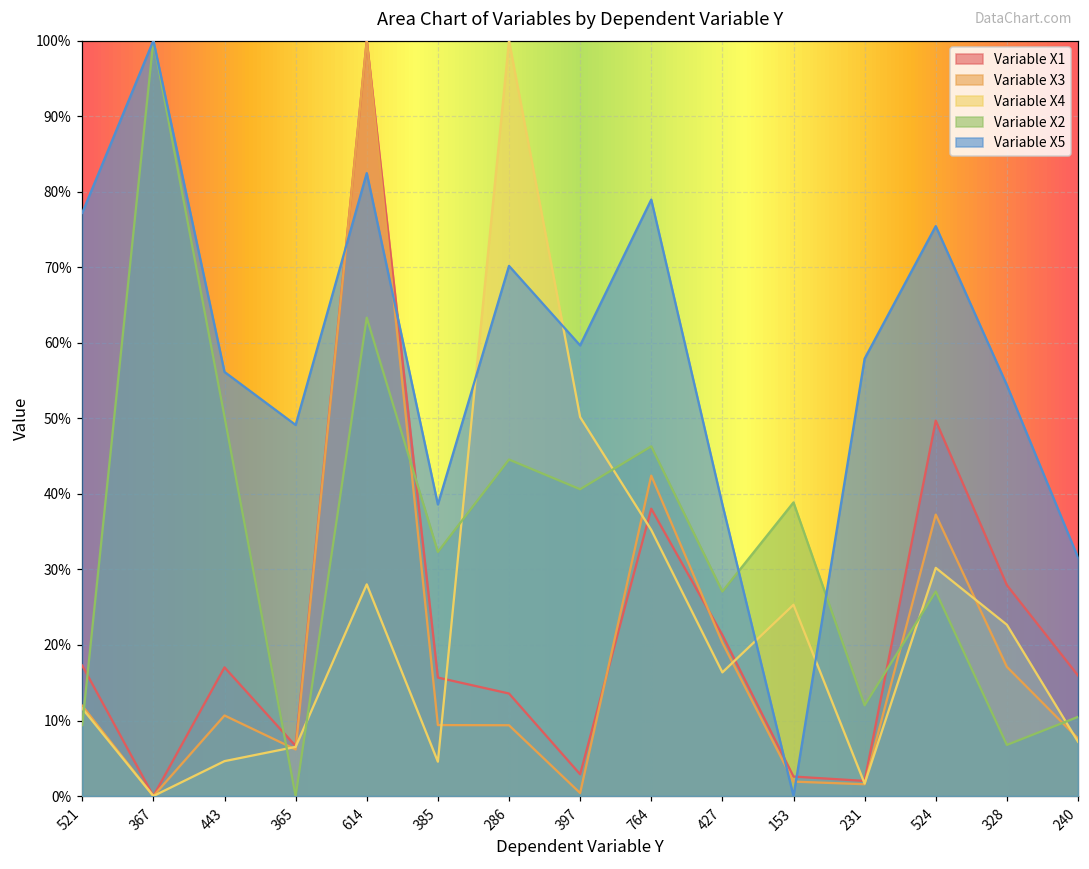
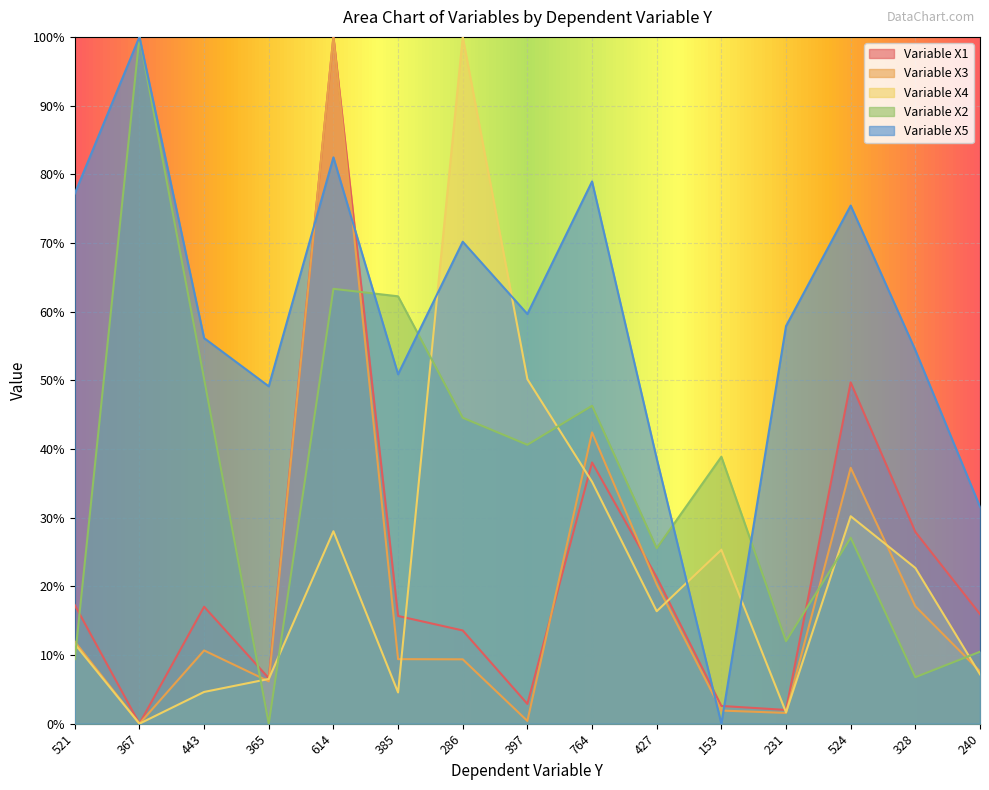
Variable X2, 385: 32% -> 62%
Variable X5, 385: 39% -> 51%
Variable X2, 427: 27% -> 26%
